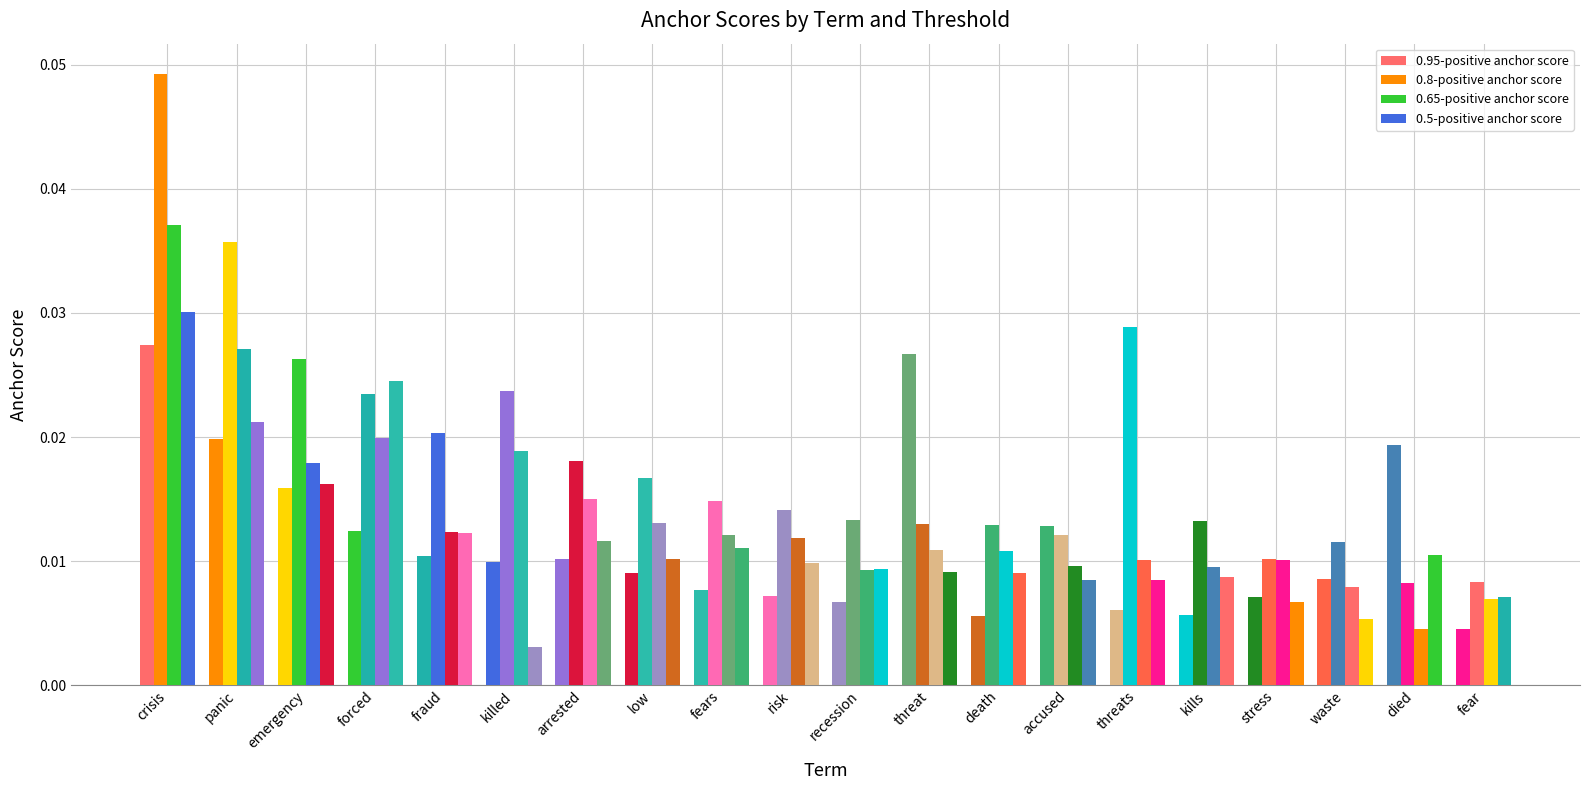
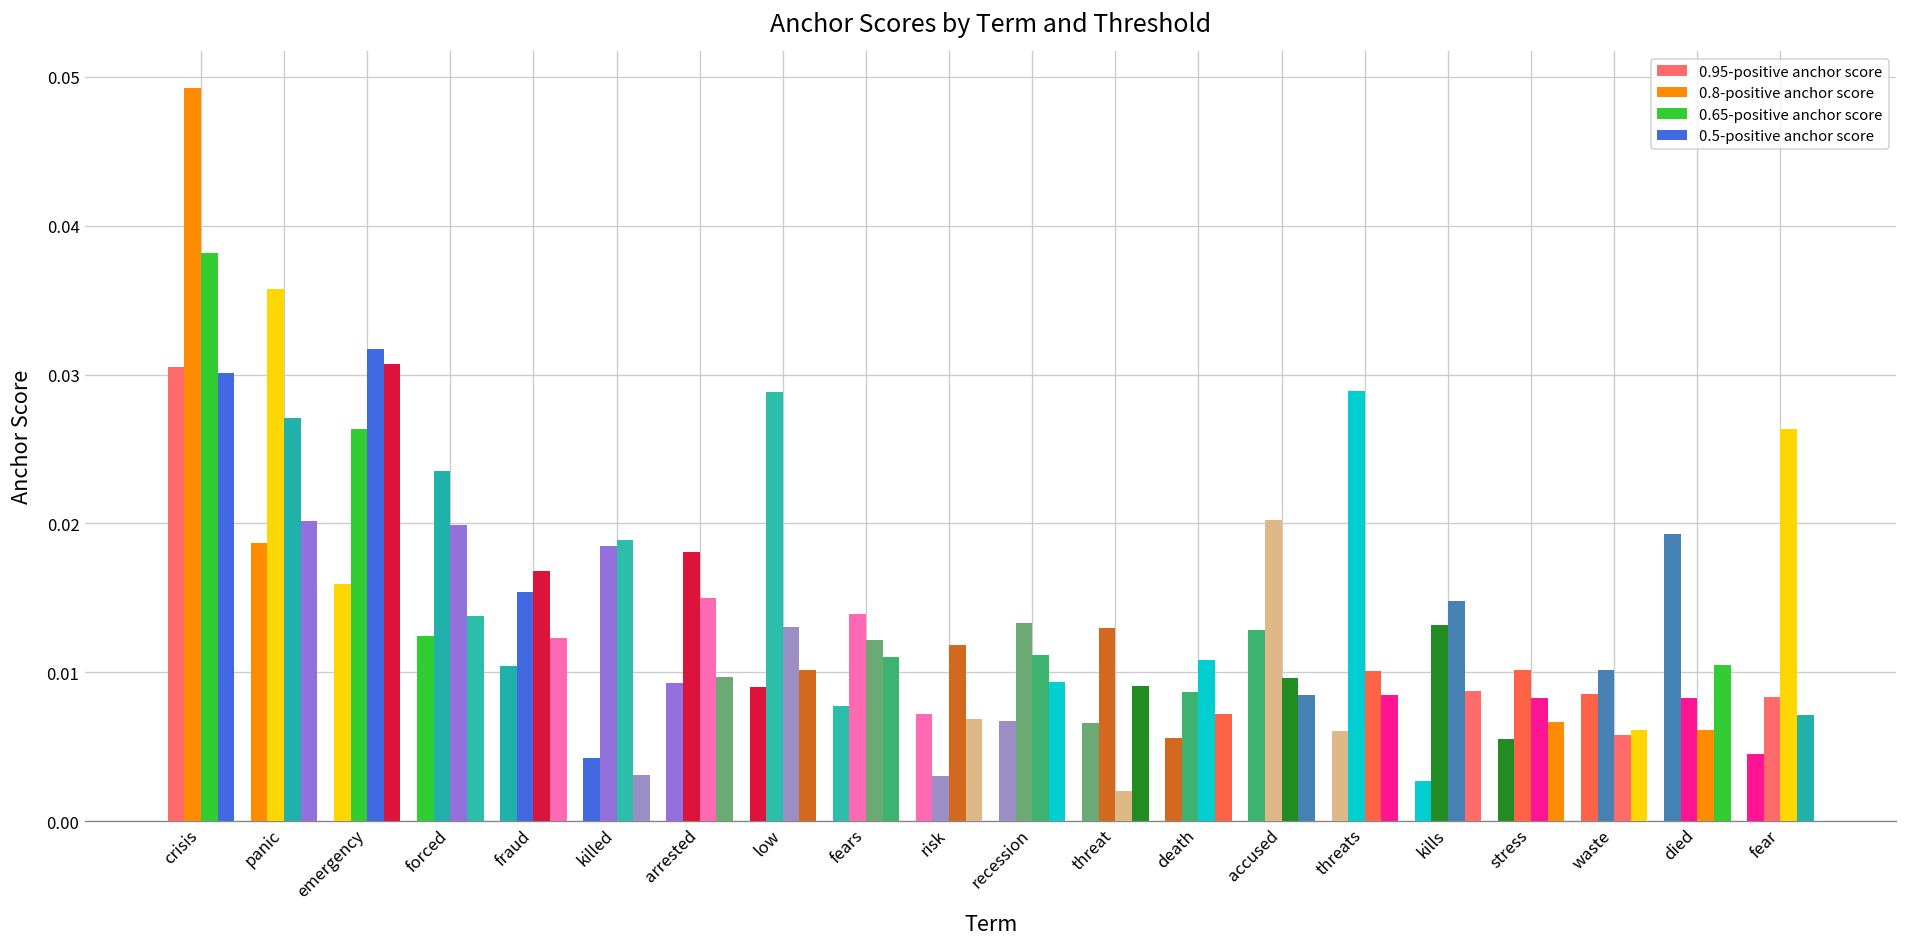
0.95-positive anchor score, crisis: 0.0274 -> 0.0305
0.65-positive anchor score, crisis: 0.0371 -> 0.0381
0.95-positive anchor score, panic: 0.0198 -> 0.0187
0.5-positive anchor score, panic: 0.0212 -> 0.0202
0.65-positive anchor score, emergency: 0.0179 -> 0.0317
0.5-positive anchor score, emergency: 0.0162 -> 0.0307
0.5-positive anchor score, forced: 0.0245 -> 0.0138
0.8-positive anchor score, fraud: 0.0203 -> 0.0154
0.65-positive anchor score, fraud: 0.0123 -> 0.0168
0.95-positive anchor score, killed: 0.0099 -> 0.0043
0.8-positive anchor score, killed: 0.0237 -> 0.0185
0.95-positive anchor score, arrested: 0.0101 -> 0.0093
0.5-positive anchor score, arrested: 0.0116 -> 0.0097
0.8-positive anchor score, low: 0.0167 -> 0.0288
0.8-positive anchor score, fears: 0.0148 -> 0.0139
0.8-positive anchor score, risk: 0.0141 -> 0.0030
0.5-positive anchor score, risk: 0.0098 -> 0.0069
0.65-positive anchor score, recession: 0.0093 -> 0.0112
0.95-positive anchor score, threat: 0.0267 -> 0.0066
0.65-positive anchor score, threat: 0.0109 -> 0.0020
0.8-positive anchor score, death: 0.0129 -> 0.0087
0.5-positive anchor score, death: 0.0090 -> 0.0072
0.8-positive anchor score, accused: 0.0121 -> 0.0202
0.95-positive anchor score, kills: 0.0057 -> 0.0027
0.65-positive anchor score, kills: 0.0095 -> 0.0148
0.95-positive anchor score, stress: 0.0071 -> 0.0055
0.65-positive anchor score, stress: 0.0101 -> 0.0082
0.8-positive anchor score, waste: 0.0115 -> 0.0101
0.65-positive anchor score, waste: 0.0079 -> 0.0058
0.5-positive anchor score, waste: 0.0053 -> 0.0061
0.65-positive anchor score, died: 0.0045 -> 0.0061
0.65-positive anchor score, fear: 0.0069 -> 0.0263
